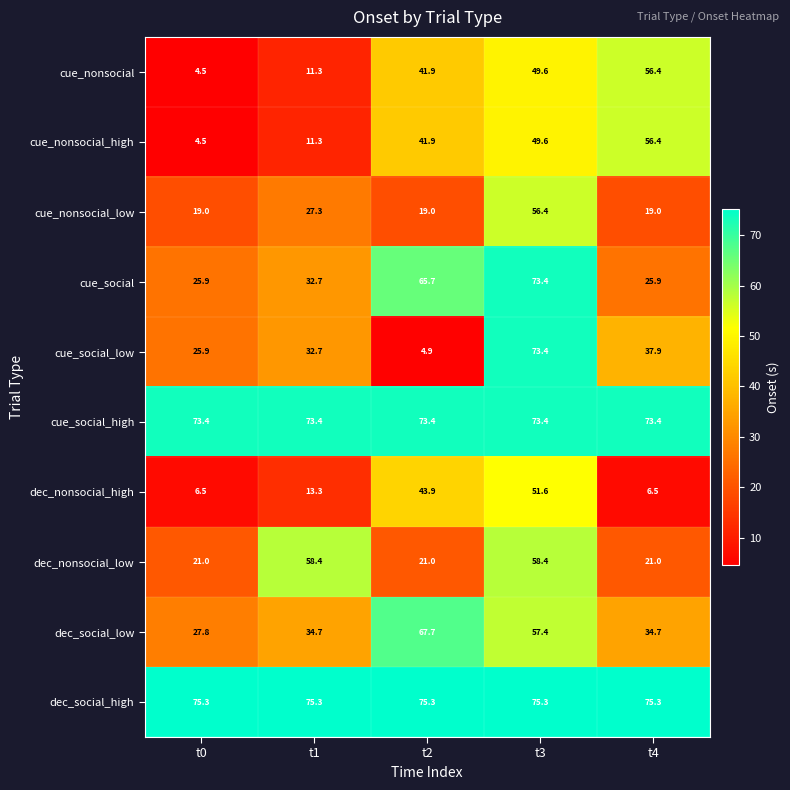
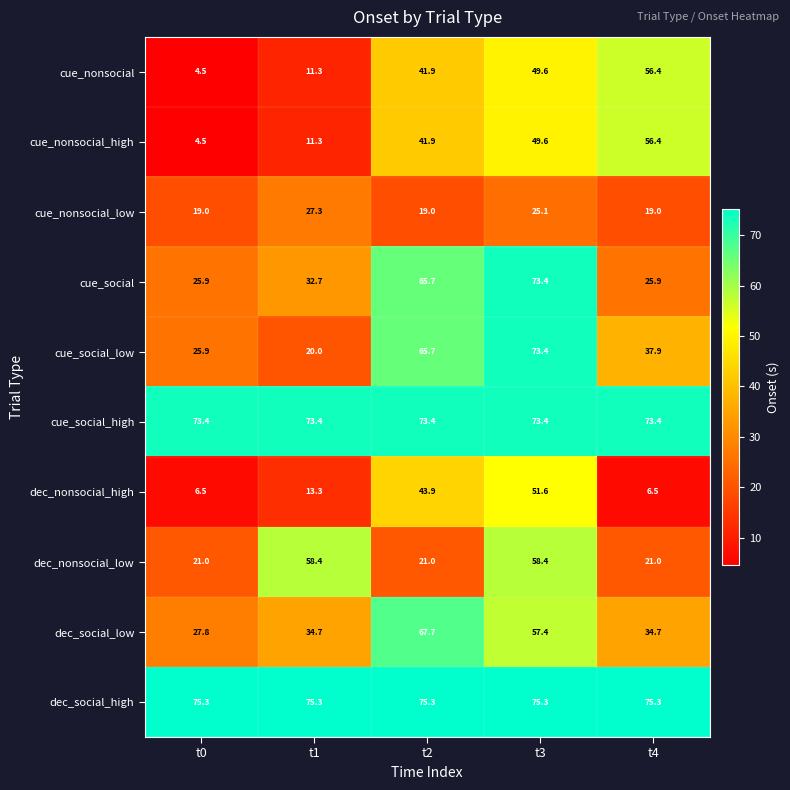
cue_nonsocial_low, t3: 56.4 -> 25.1
cue_social_low, t1: 32.7 -> 20.0
cue_social_low, t2: 4.9 -> 65.7
